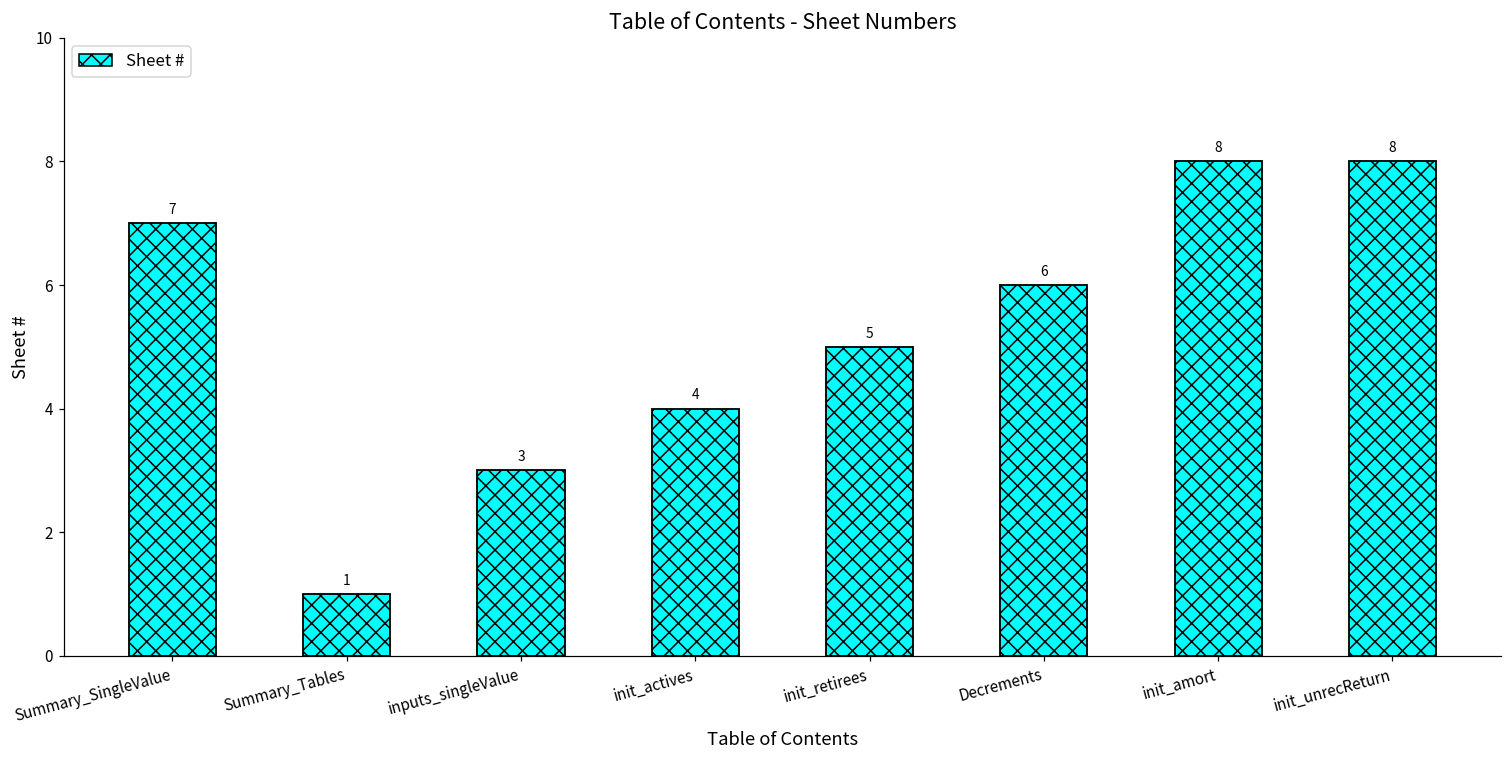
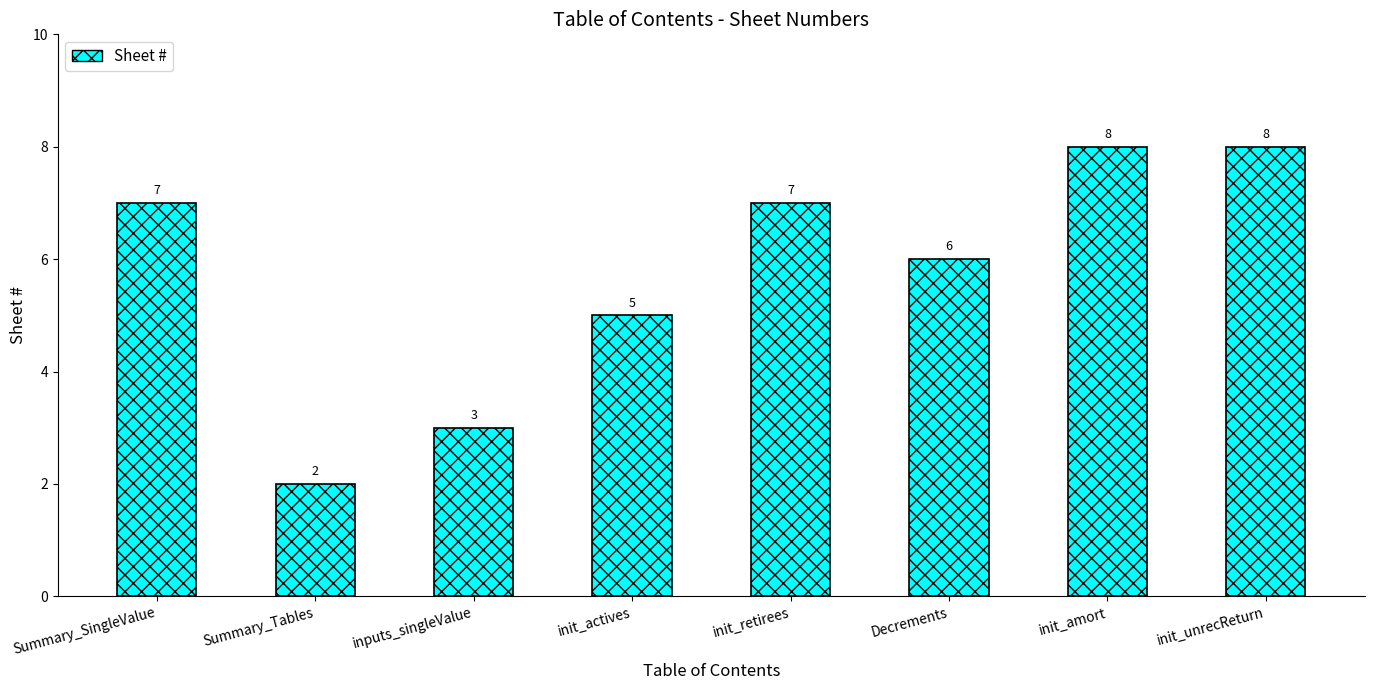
Summary_Tables: 1 -> 2
init_actives: 4 -> 5
init_retirees: 5 -> 7
